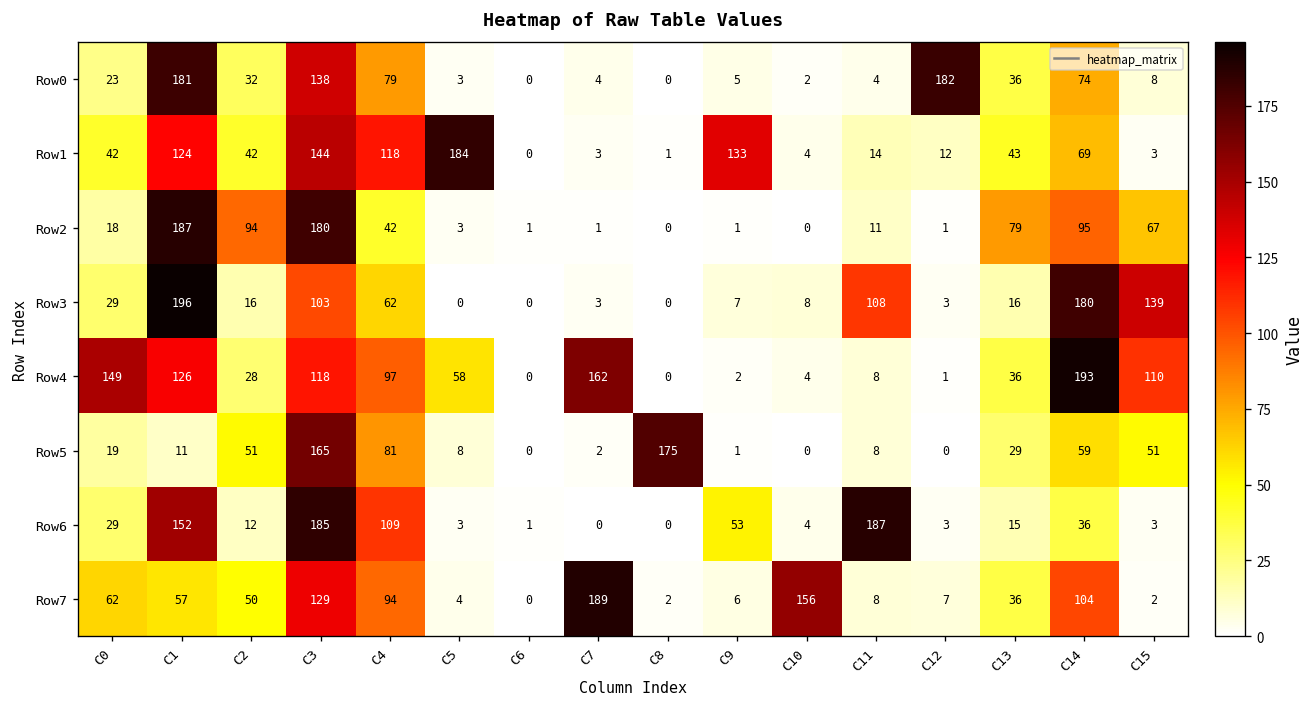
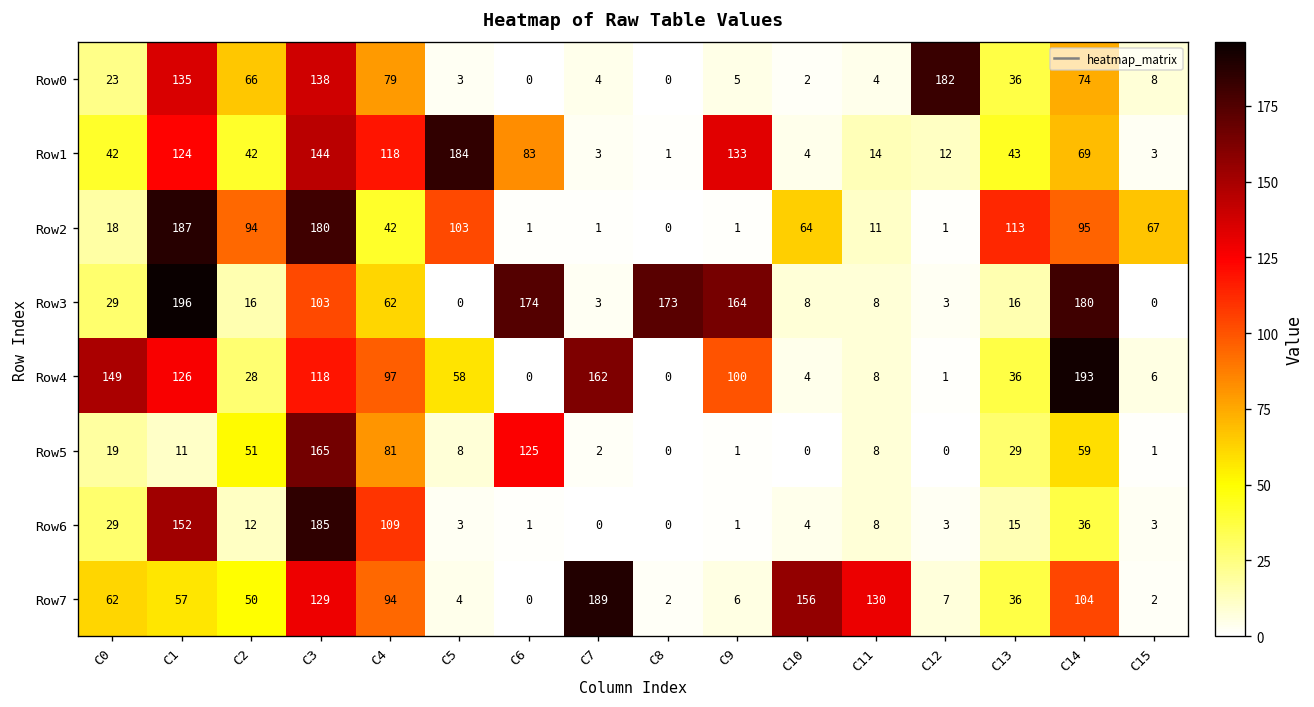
Row0, C1: 181 -> 135
Row0, C2: 32 -> 66
Row1, C6: 0 -> 83
Row2, C5: 3 -> 103
Row2, C10: 0 -> 64
Row2, C13: 79 -> 113
Row3, C6: 0 -> 174
Row3, C8: 0 -> 173
Row3, C9: 7 -> 164
Row3, C11: 108 -> 8
Row3, C15: 139 -> 0
Row4, C9: 2 -> 100
Row4, C15: 110 -> 6
Row5, C6: 0 -> 125
Row5, C8: 175 -> 0
Row5, C15: 51 -> 1
Row6, C9: 53 -> 1
Row6, C11: 187 -> 8
Row7, C11: 8 -> 130
